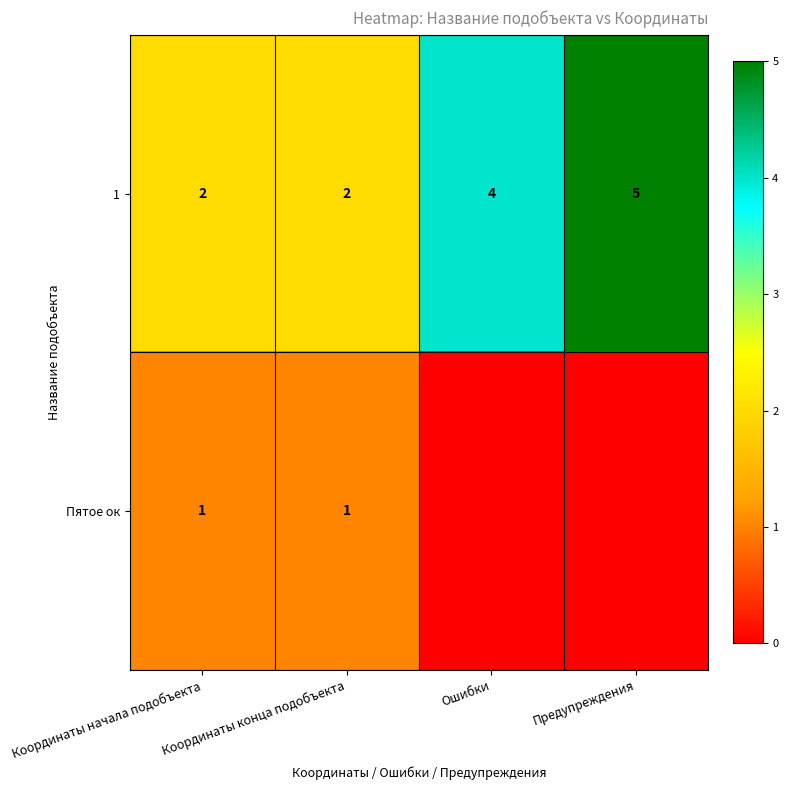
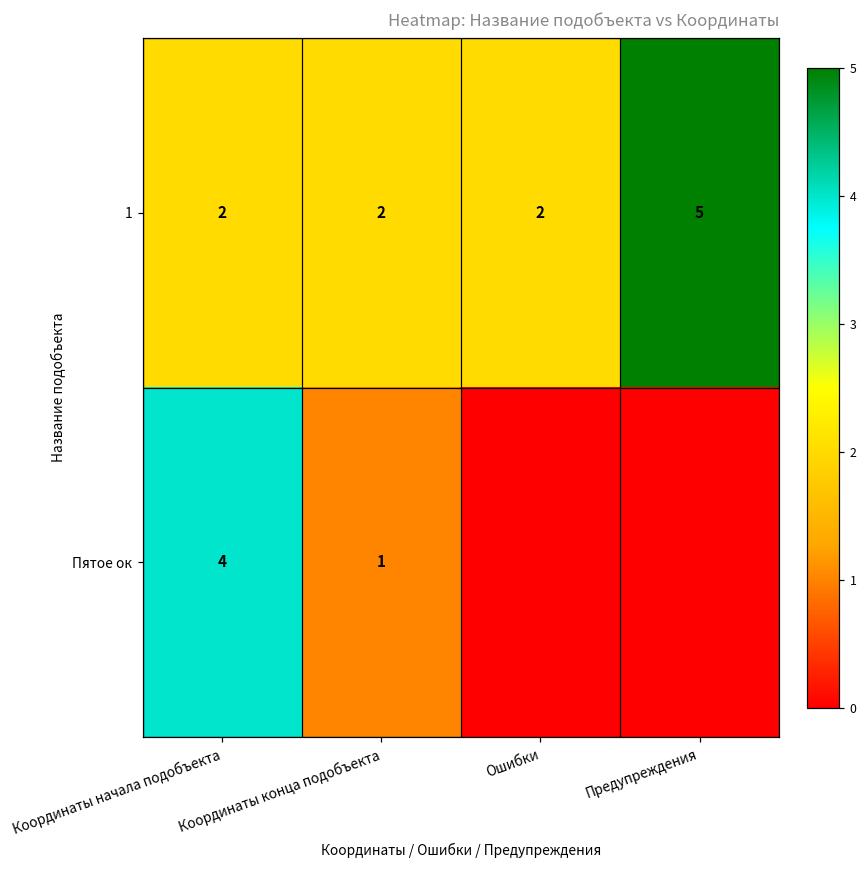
1, Ошибки: 4 -> 2
Пятое ок, Координаты начала подобъекта: 1 -> 4
